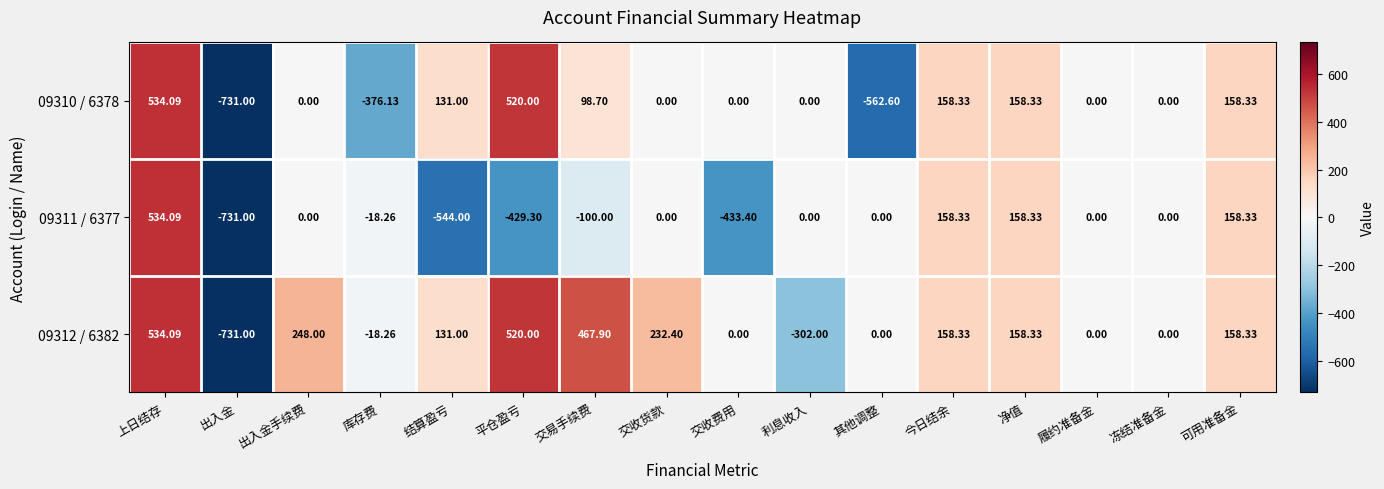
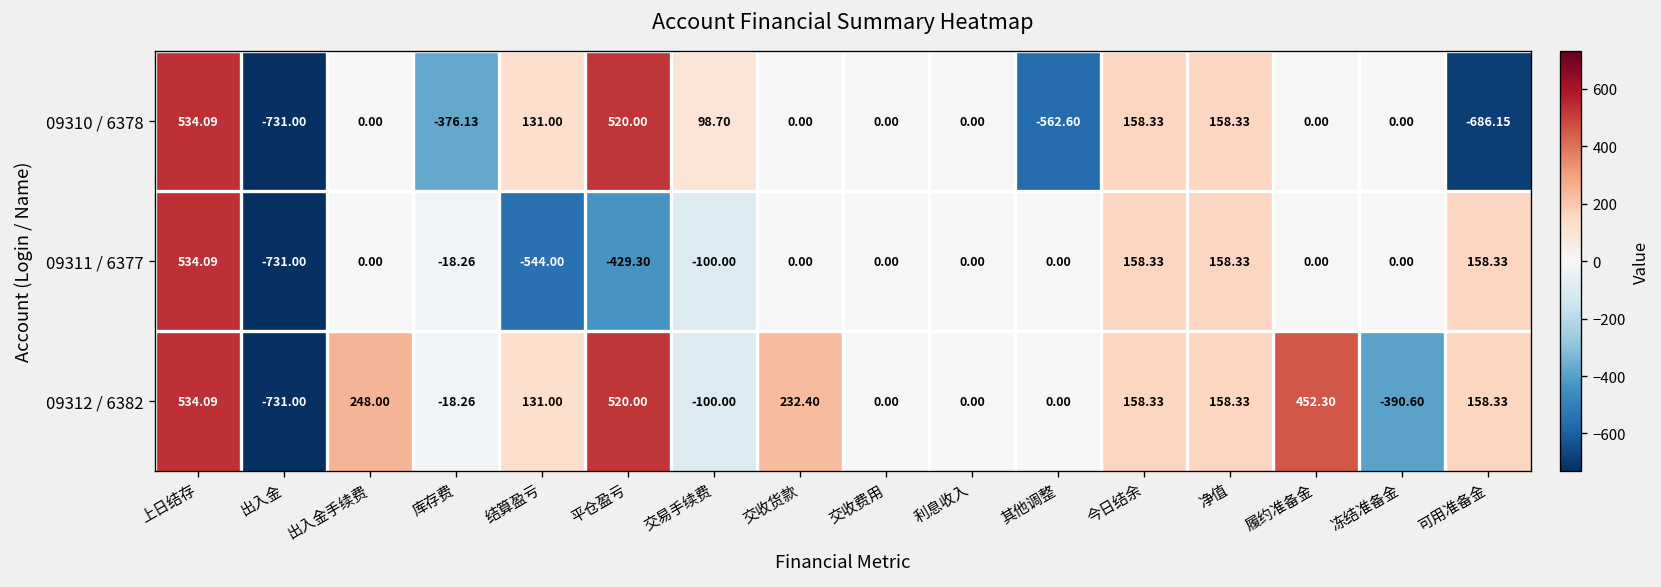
09310 / 6378, 可用准备金: 158.33 -> -686.15
09311 / 6377, 交收费用: -433.40 -> 0.00
09312 / 6382, 交易手续费: 467.90 -> -100.00
09312 / 6382, 利息收入: -302.00 -> 0.00
09312 / 6382, 履约准备金: 0.00 -> 452.30
09312 / 6382, 冻结准备金: 0.00 -> -390.60
